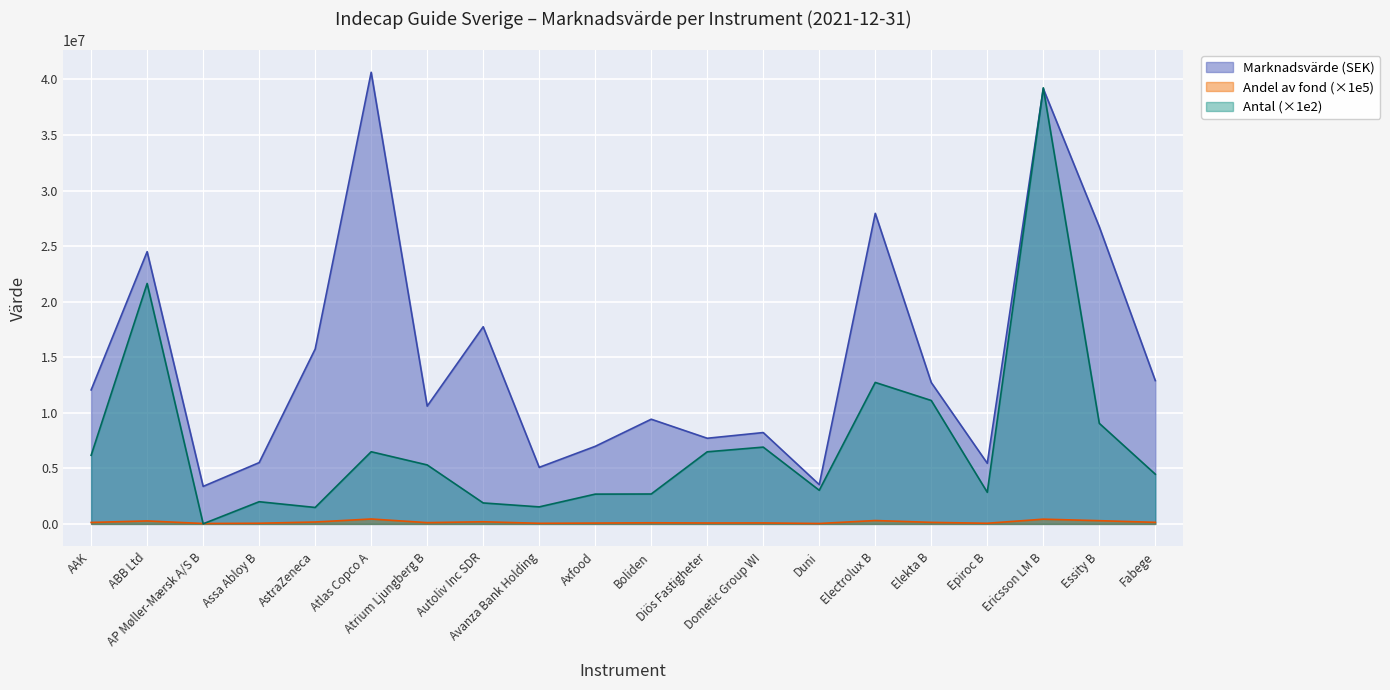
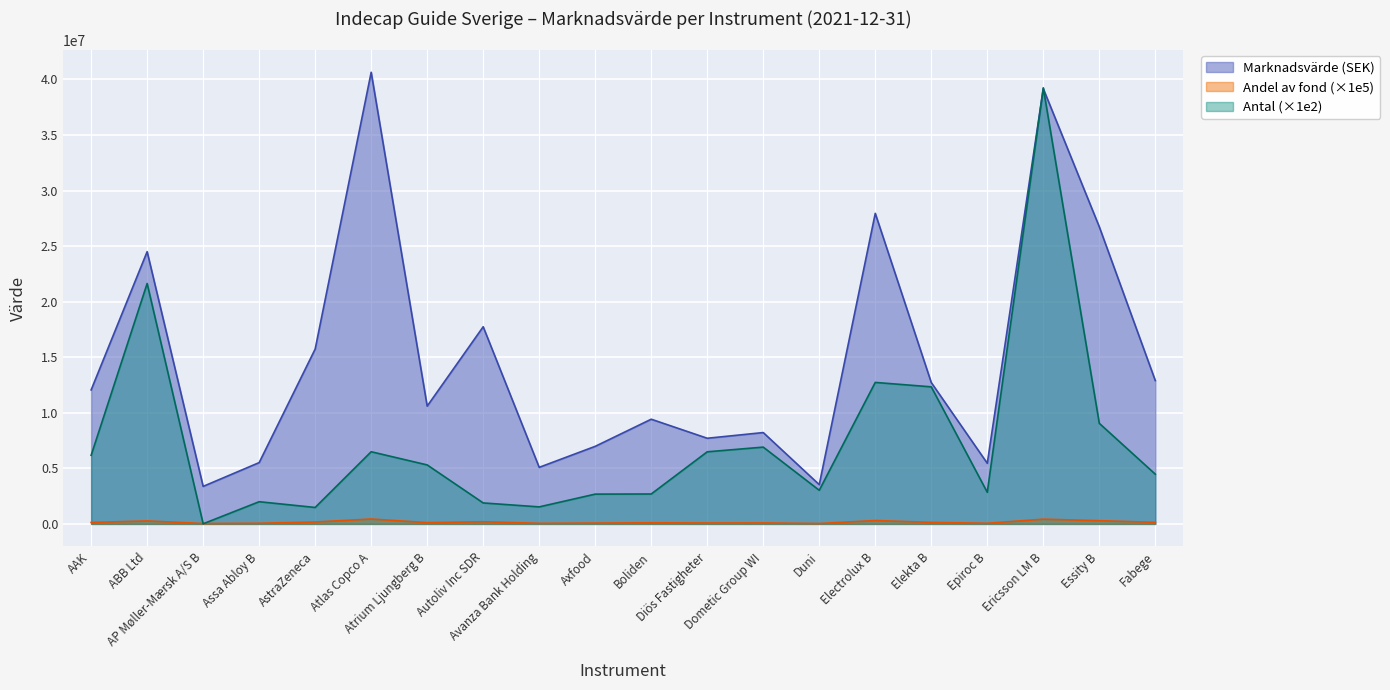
Antal (×1e2), Elekta B: 11100000 -> 12300000
